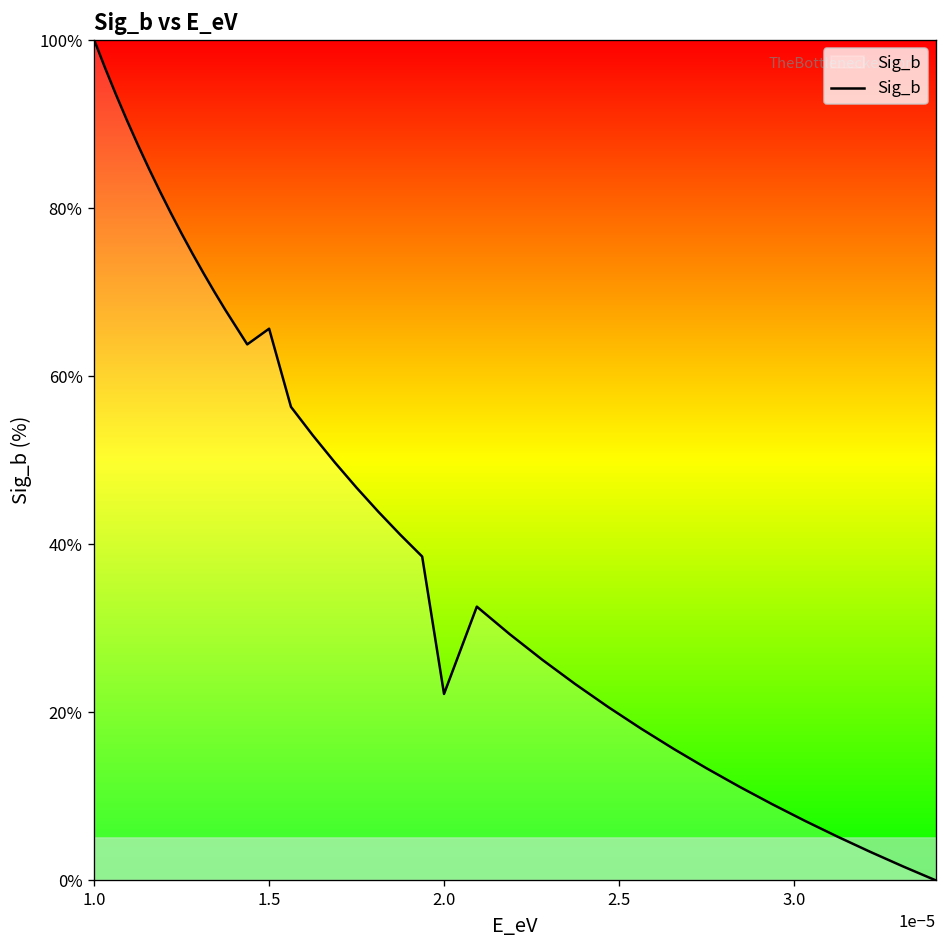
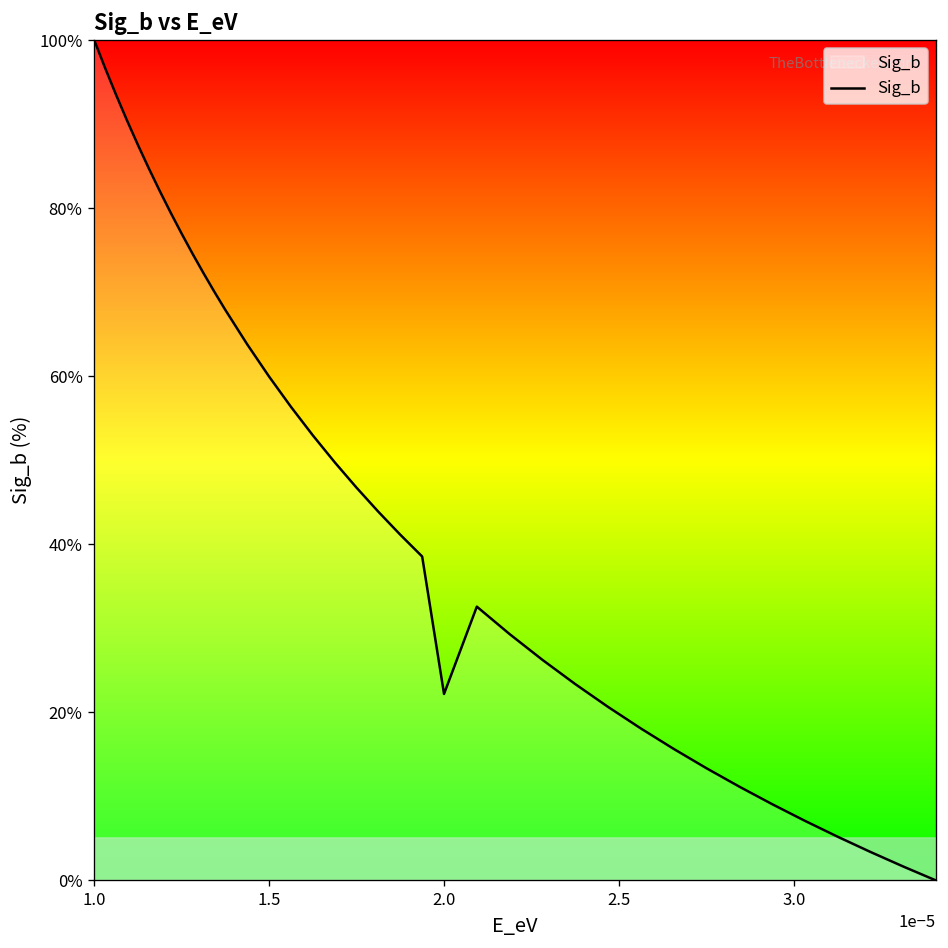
1.5: 66% -> 60%
